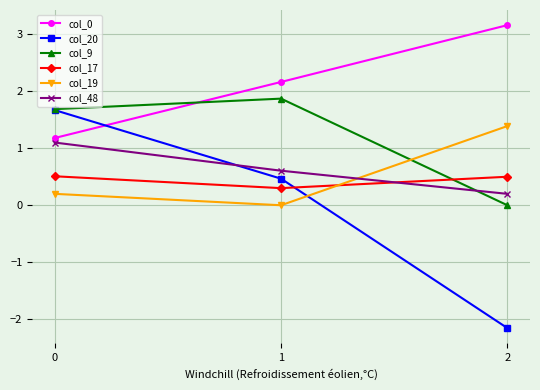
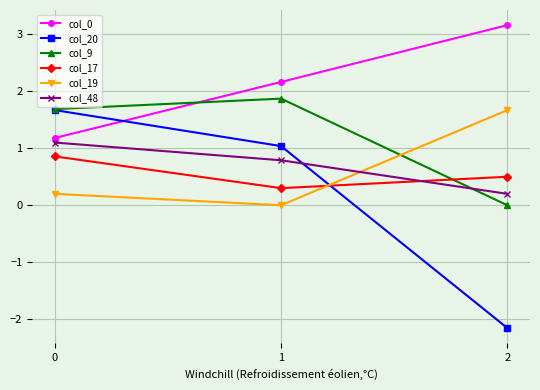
col_17, 0: 0.5 -> 0.9
col_20, 1: 0.5 -> 1.0
col_48, 1: 0.6 -> 0.8
col_19, 2: 1.4 -> 1.7
